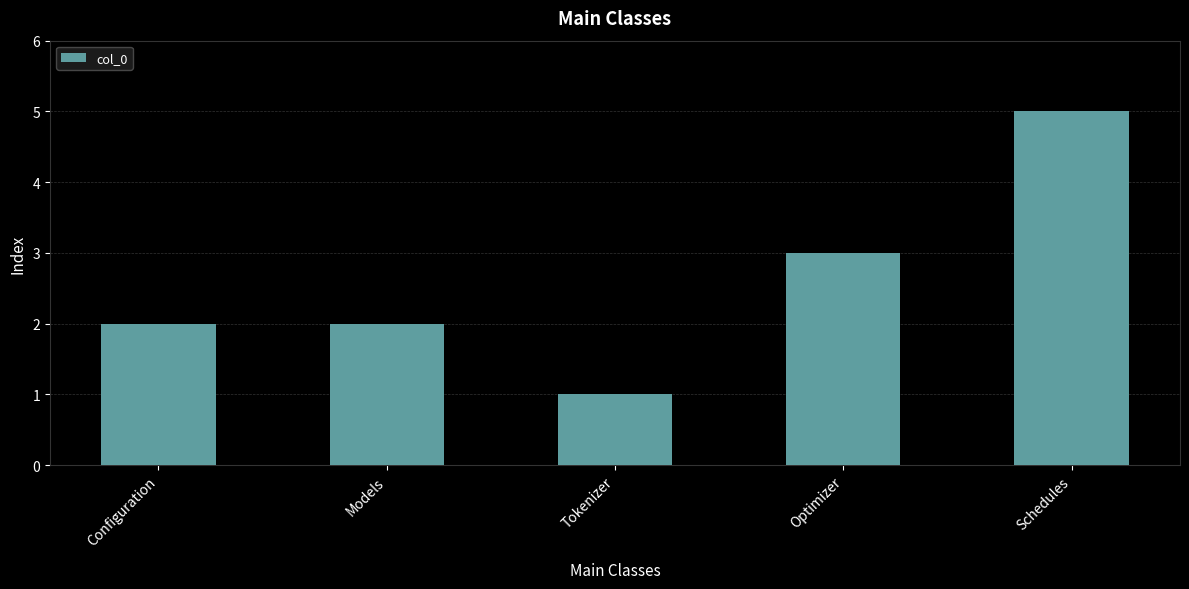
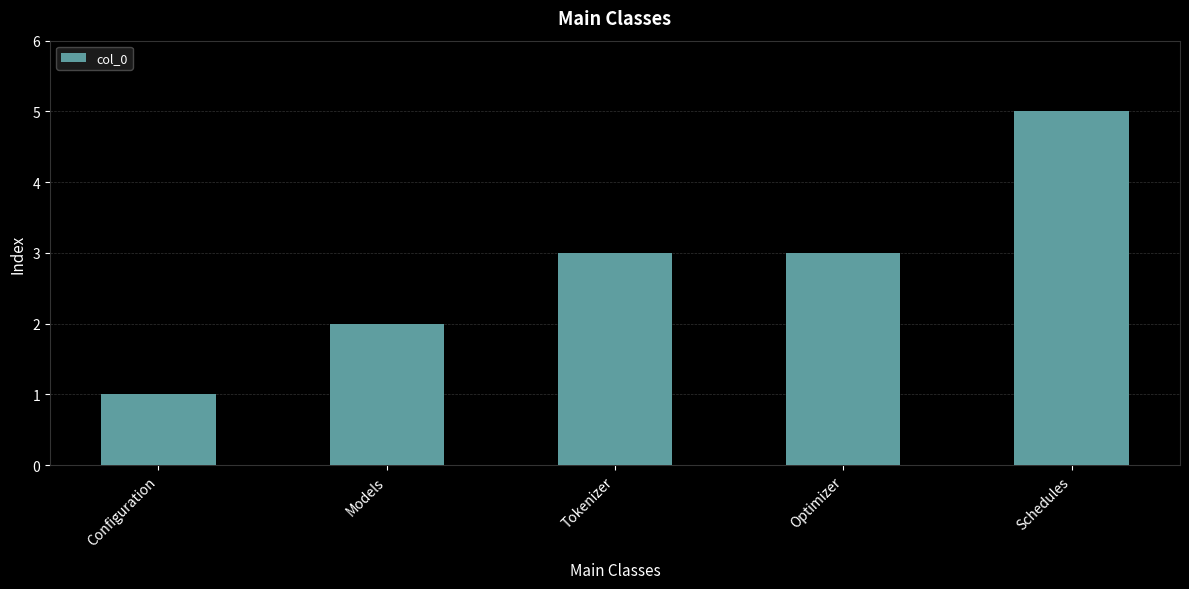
Configuration: 2 -> 1
Tokenizer: 1 -> 3
